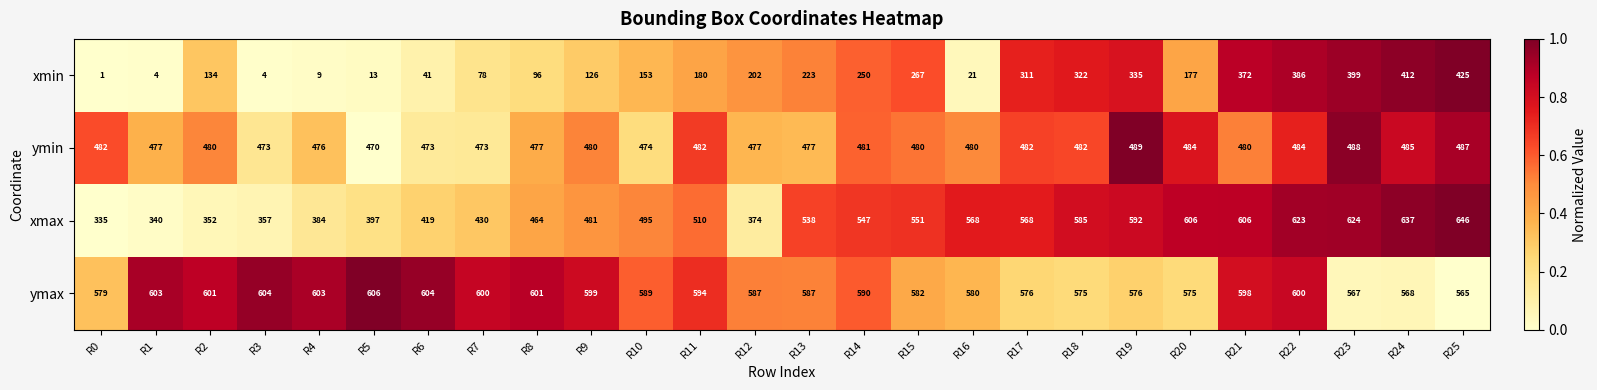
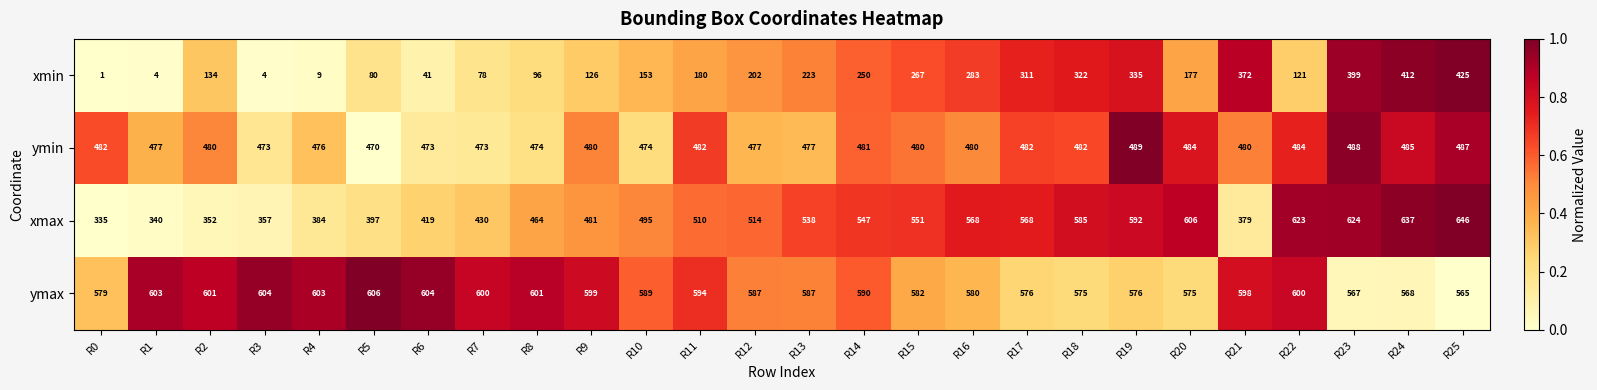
xmin, R5: 13 -> 80
xmin, R16: 21 -> 283
xmin, R22: 386 -> 121
ymin, R8: 477 -> 474
xmax, R12: 374 -> 514
xmax, R21: 606 -> 379
